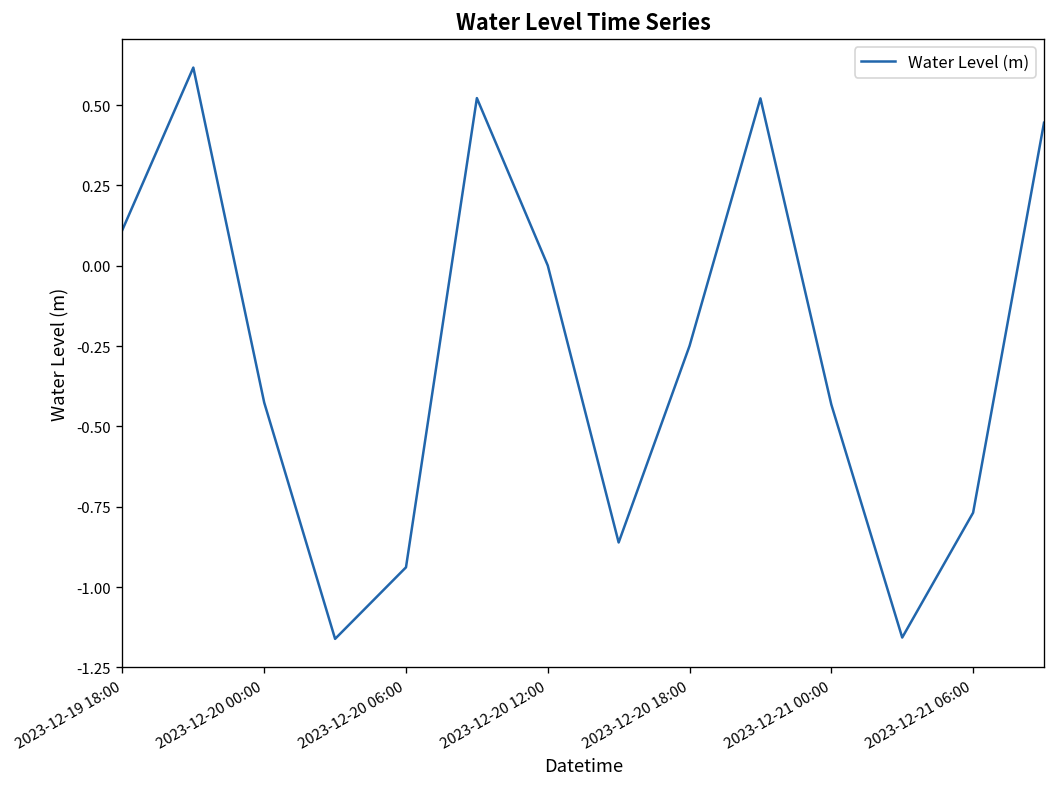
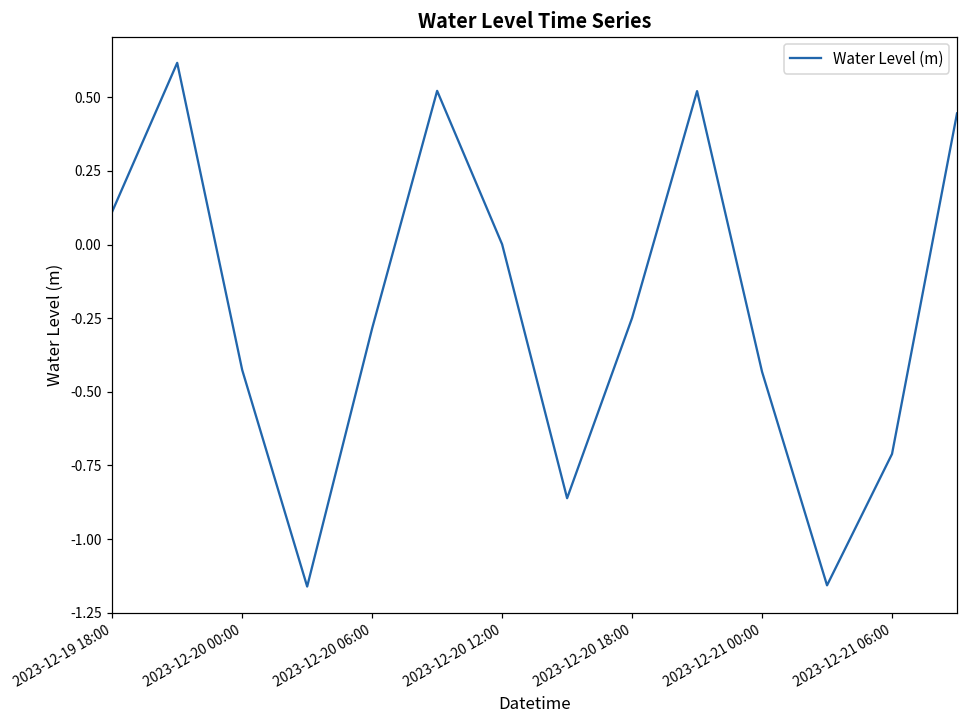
2023-12-20 06:00: -0.94 -> -0.28
2023-12-21 06:00: -0.77 -> -0.71
